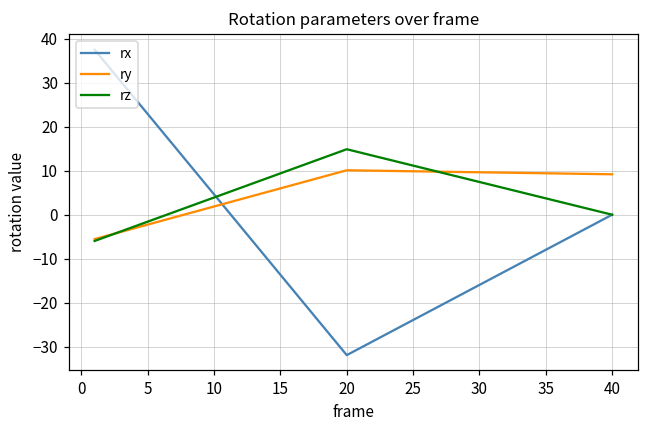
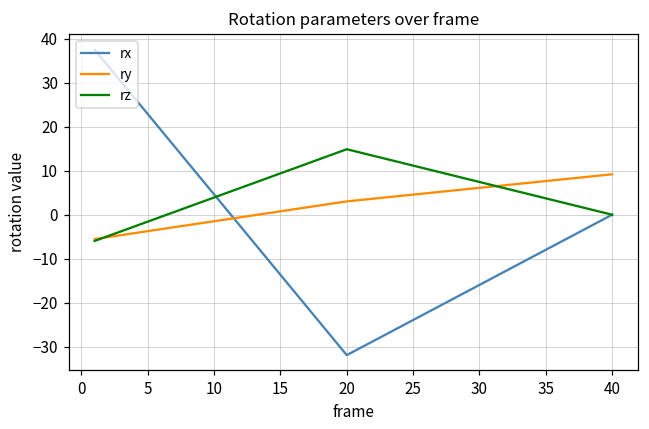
ry, 20: 10 -> 3
